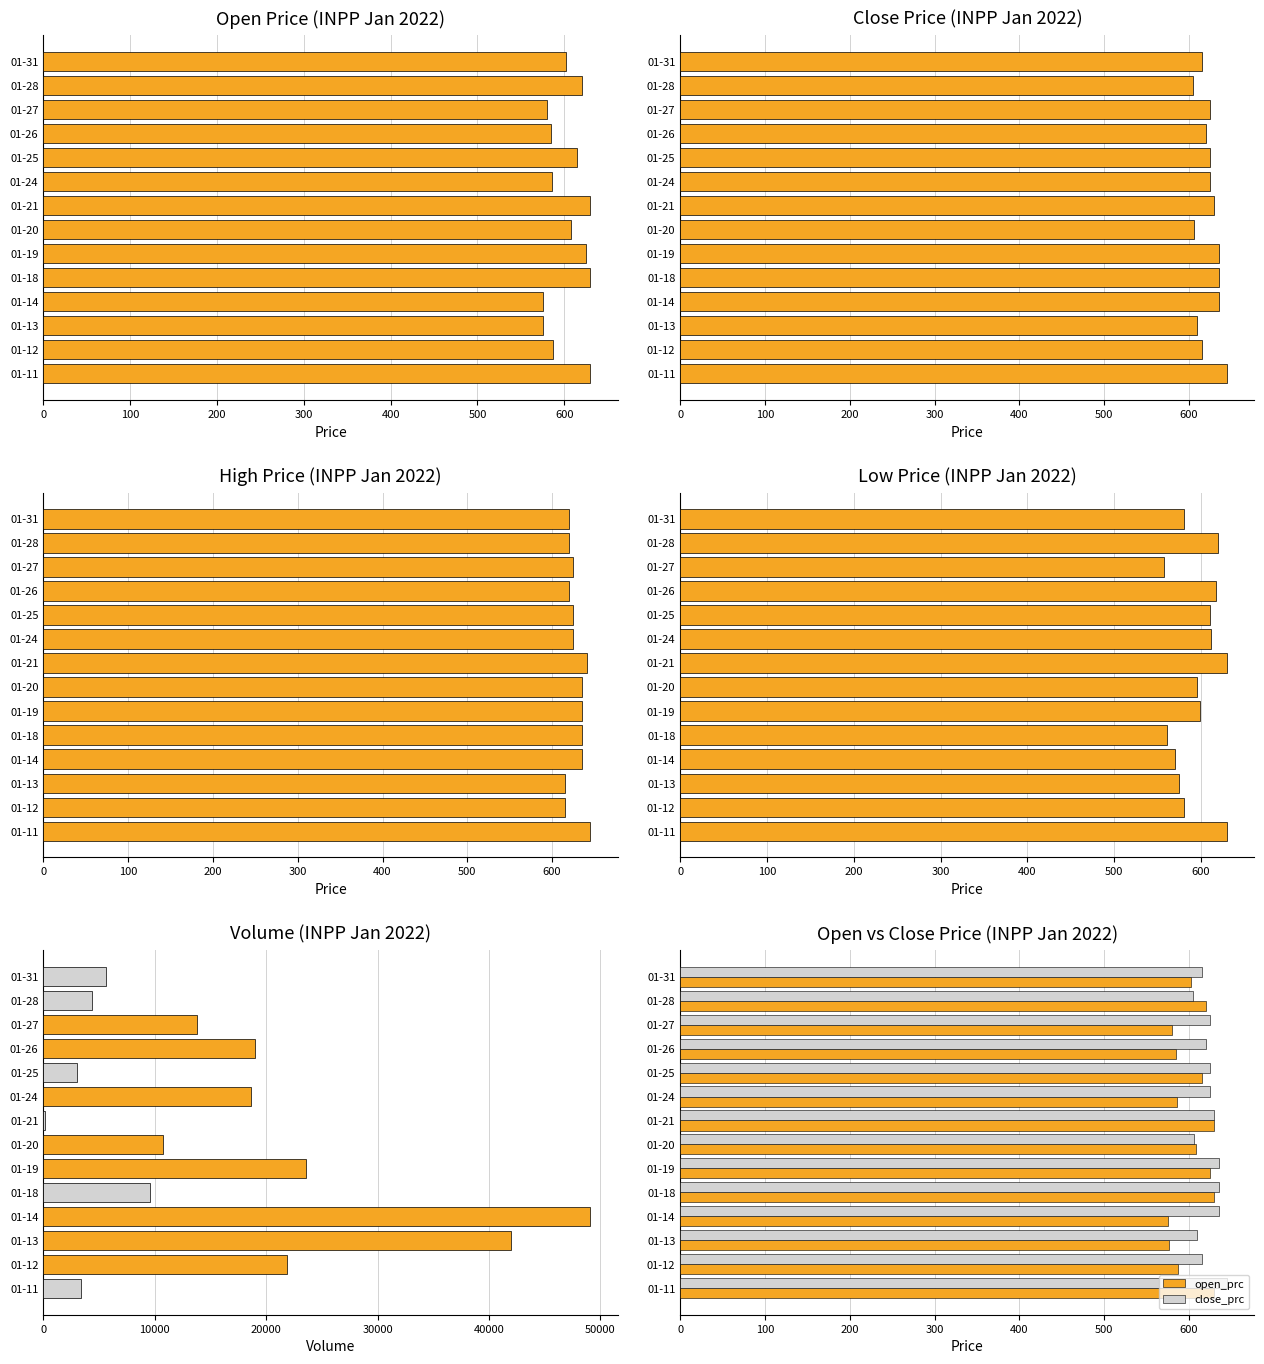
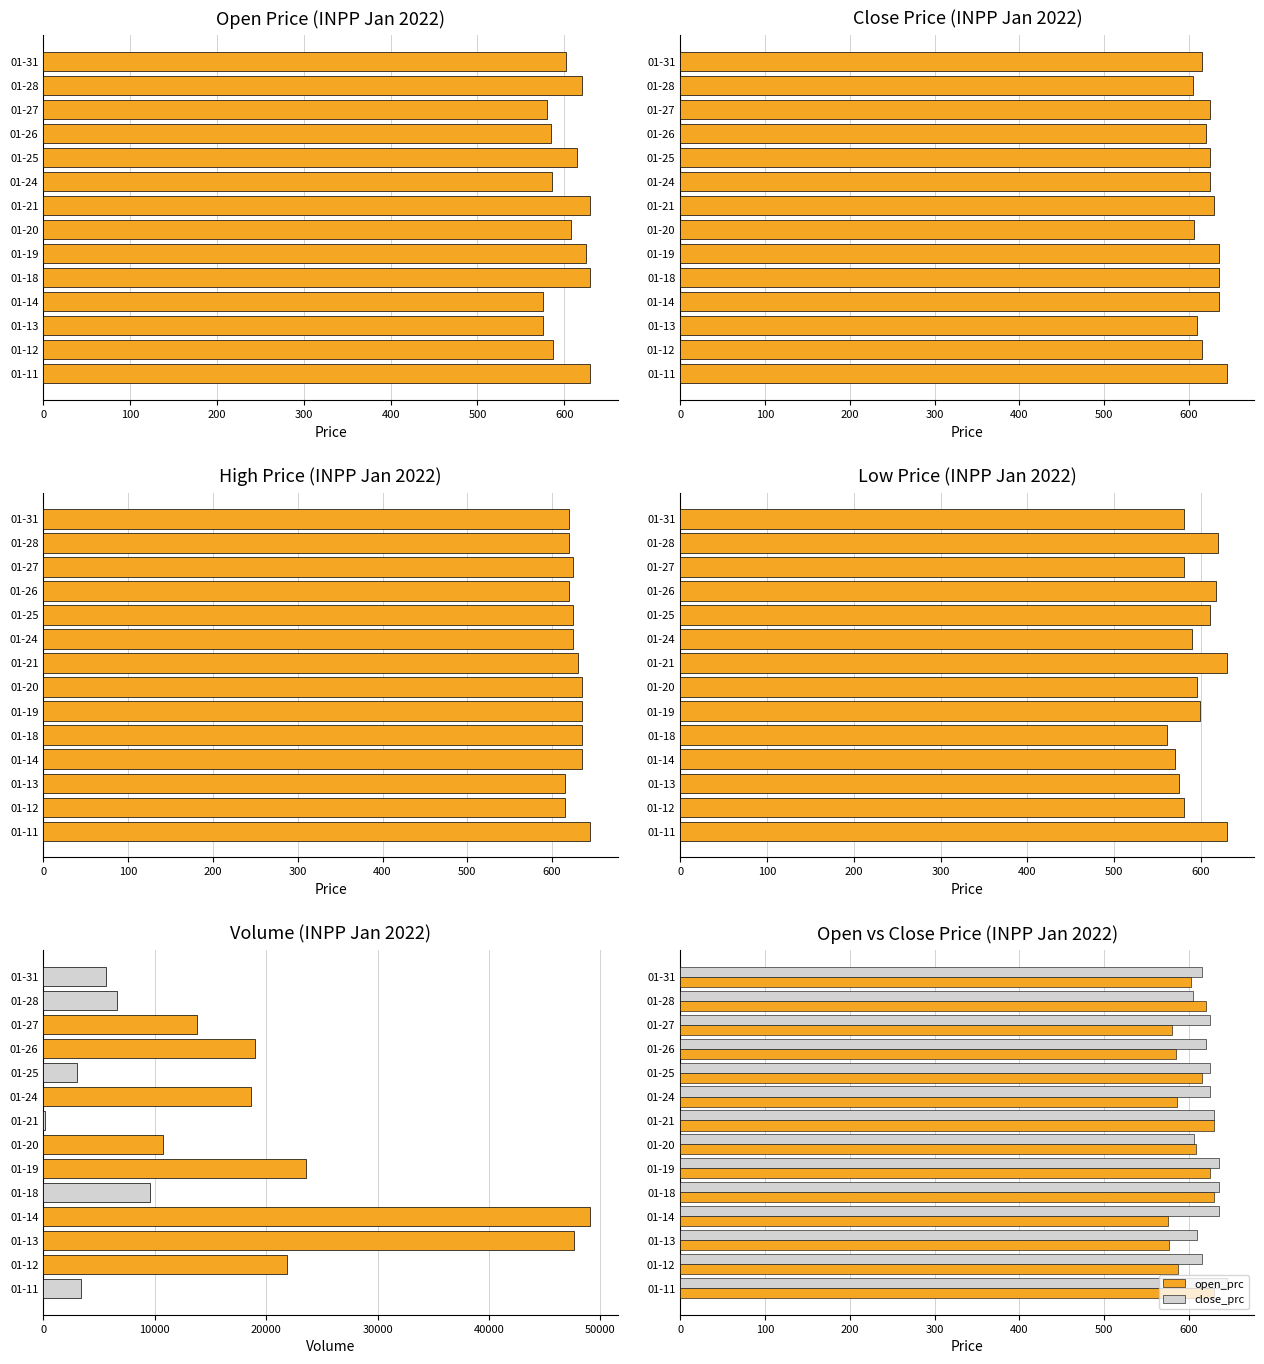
High Price (INPP Jan 2022), 01-21: 640 -> 630
Low Price (INPP Jan 2022), 01-27: 560 -> 580
Low Price (INPP Jan 2022), 01-24: 610 -> 590
Volume (INPP Jan 2022), 01-28: 4400 -> 6600
Volume (INPP Jan 2022), 01-13: 42000 -> 47600
